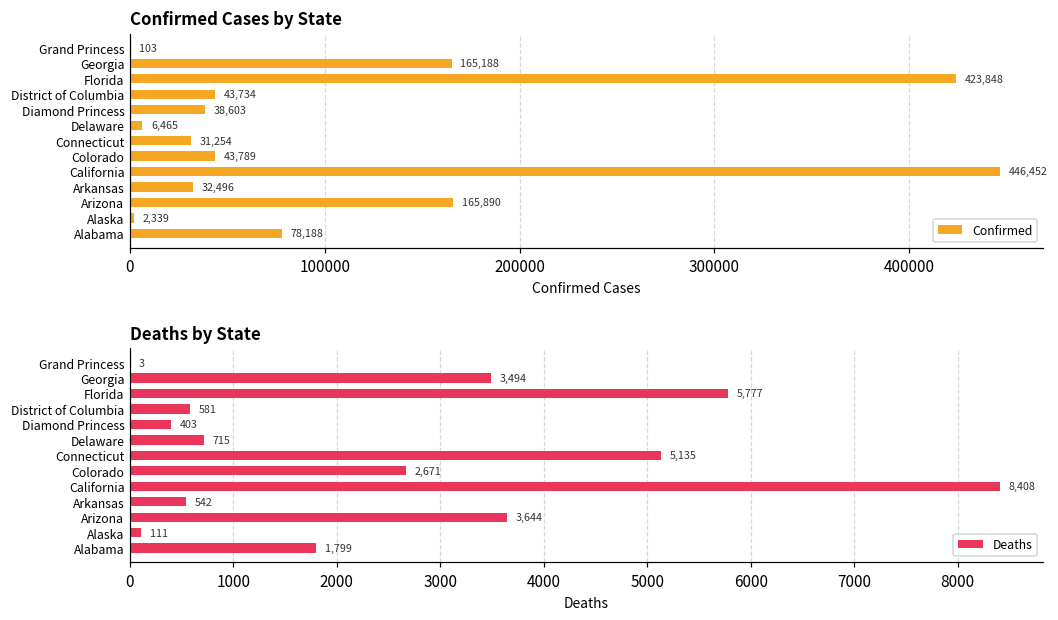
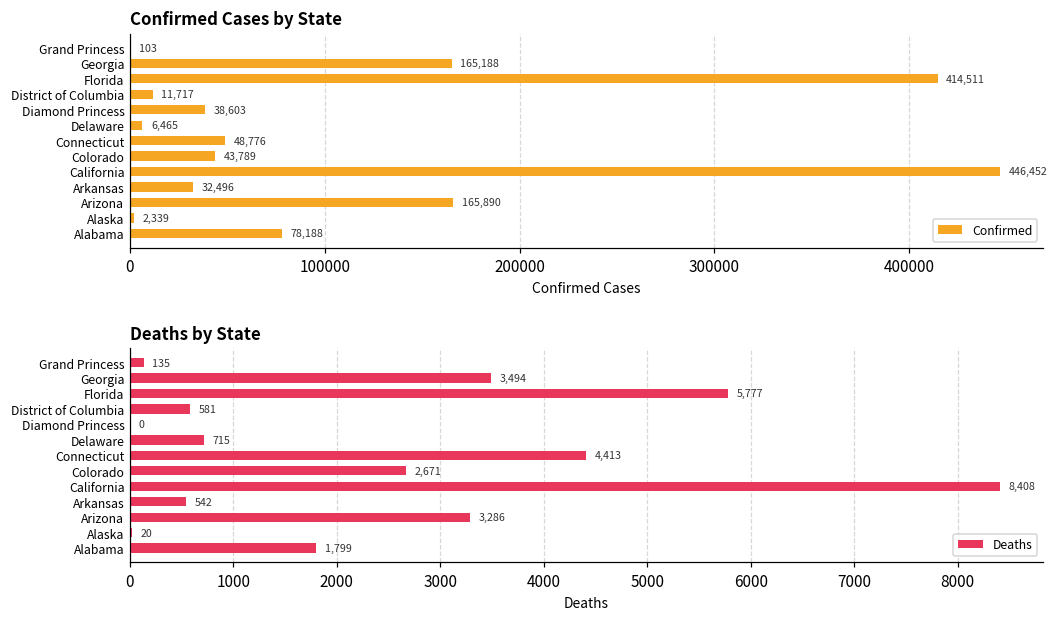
Confirmed Cases by State, Florida: 423,848 -> 414,511
Confirmed Cases by State, District of Columbia: 43,734 -> 11,717
Confirmed Cases by State, Connecticut: 31,254 -> 48,776
Deaths by State, Grand Princess: 3 -> 135
Deaths by State, Diamond Princess: 403 -> 0
Deaths by State, Connecticut: 5,135 -> 4,413
Deaths by State, Arizona: 3,644 -> 3,286
Deaths by State, Alaska: 111 -> 20
